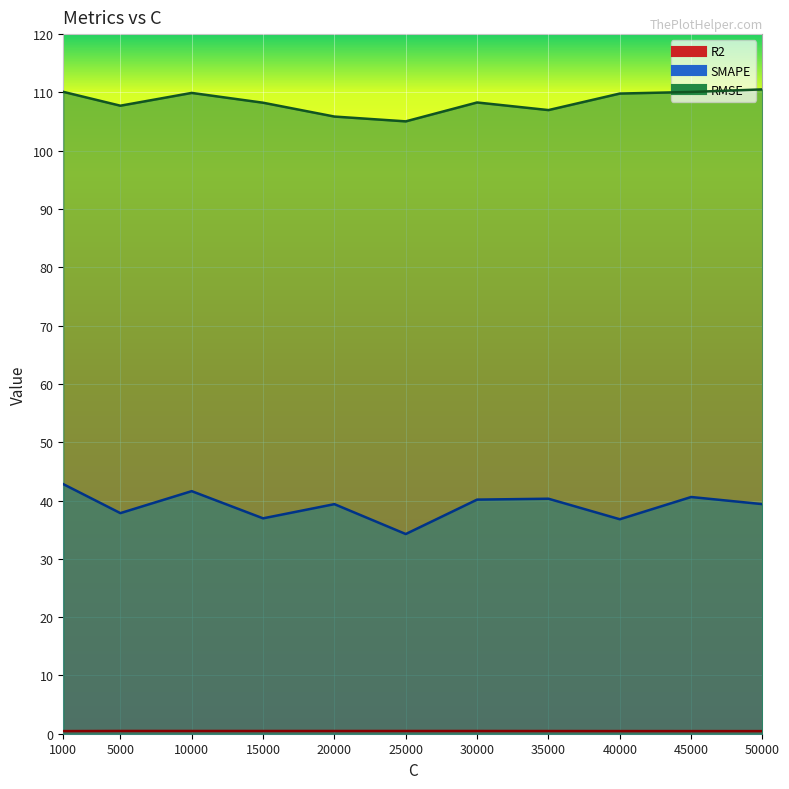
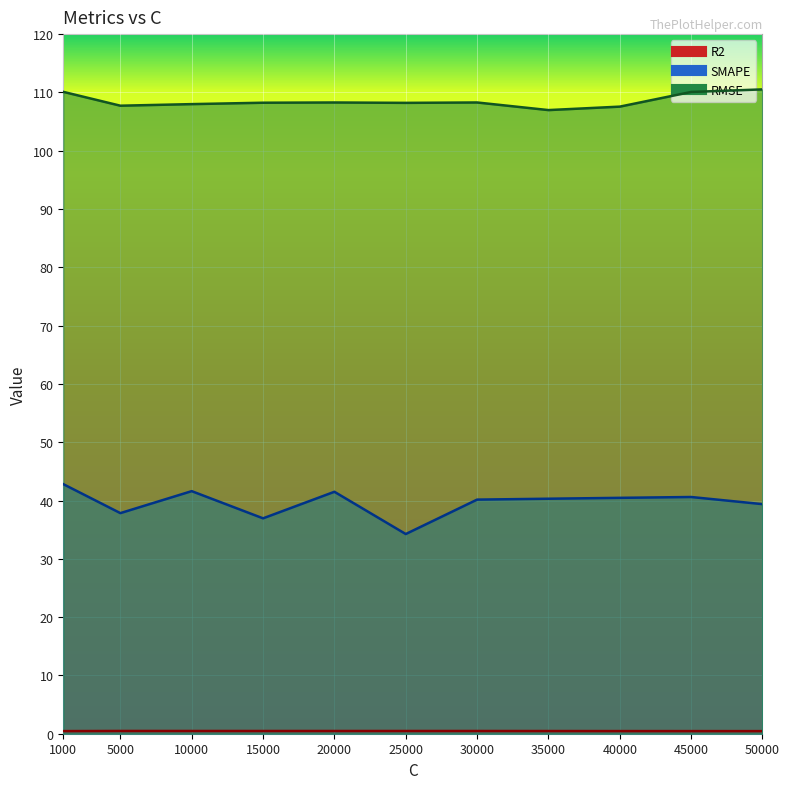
RMSE, 10000: 110 -> 108
SMAPE, 20000: 39 -> 41
RMSE, 20000: 106 -> 108
RMSE, 25000: 105 -> 108
SMAPE, 40000: 37 -> 40
RMSE, 40000: 110 -> 108
